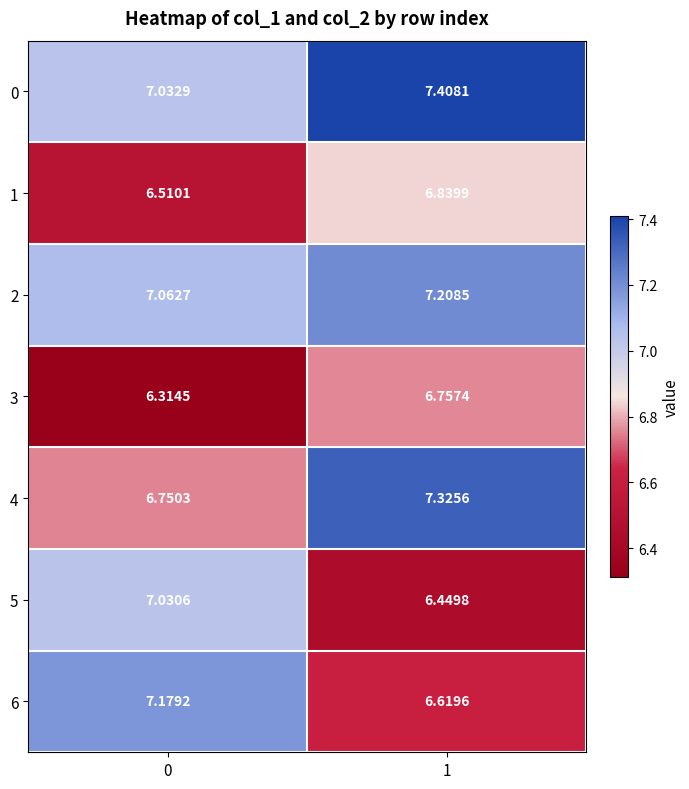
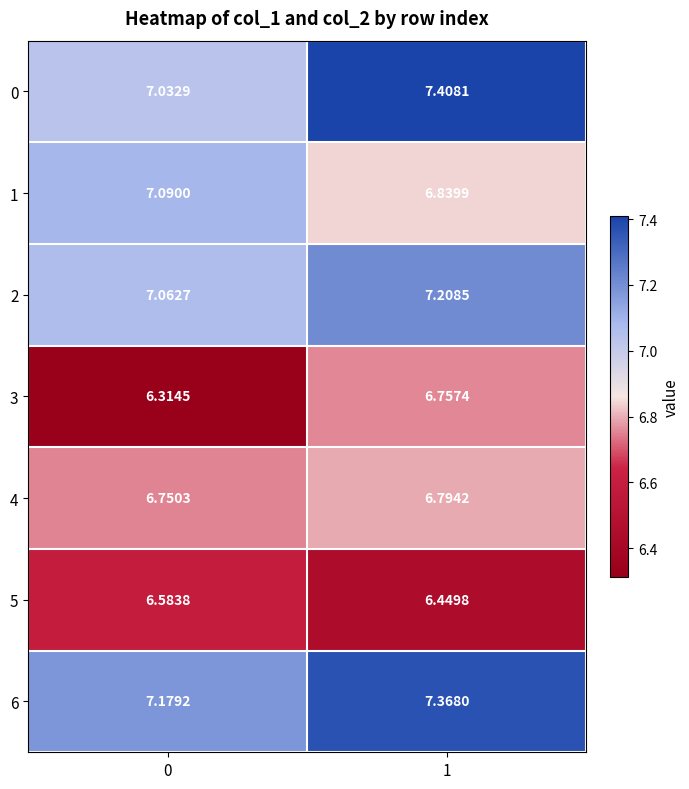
1, 0: 6.5101 -> 7.0900
4, 1: 7.3256 -> 6.7942
5, 0: 7.0306 -> 6.5838
6, 1: 6.6196 -> 7.3680
